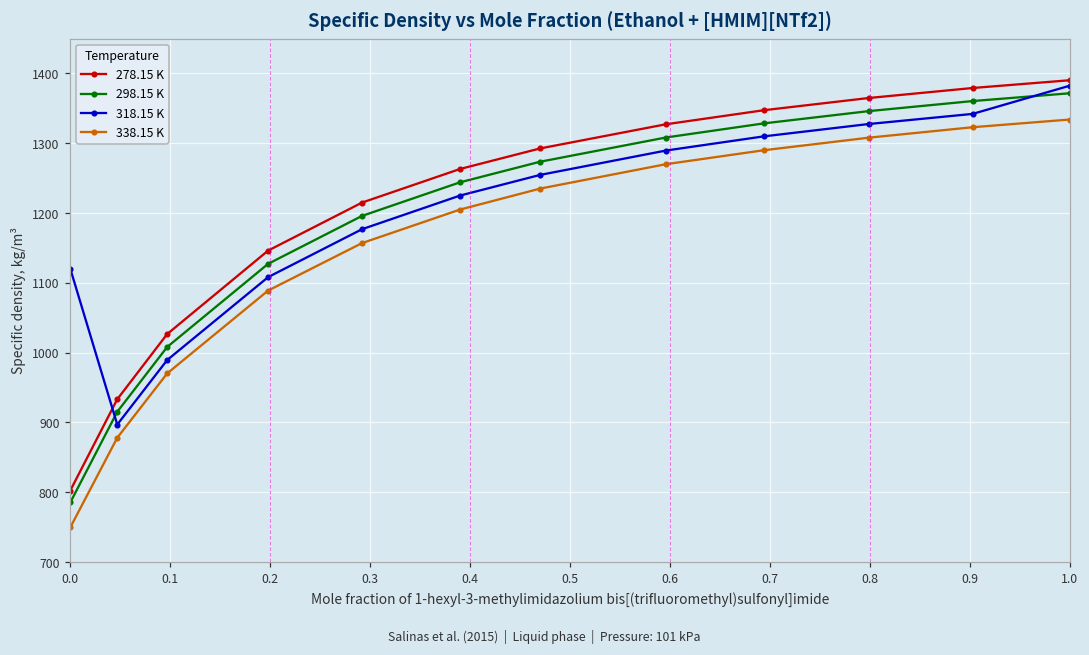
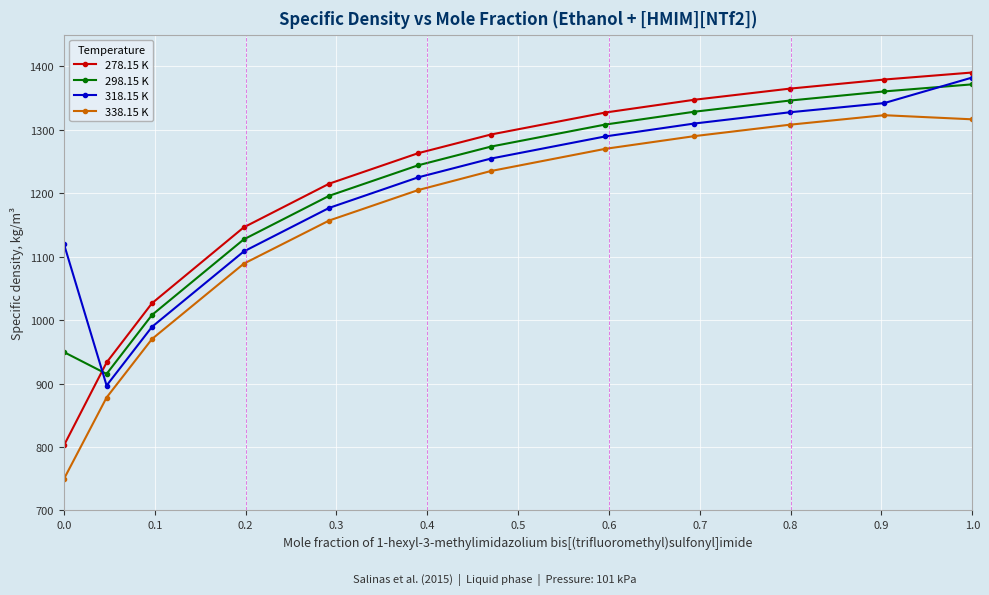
298.15 K, 0.0: 790 -> 950
338.15 K, 1.0: 1330 -> 1320
